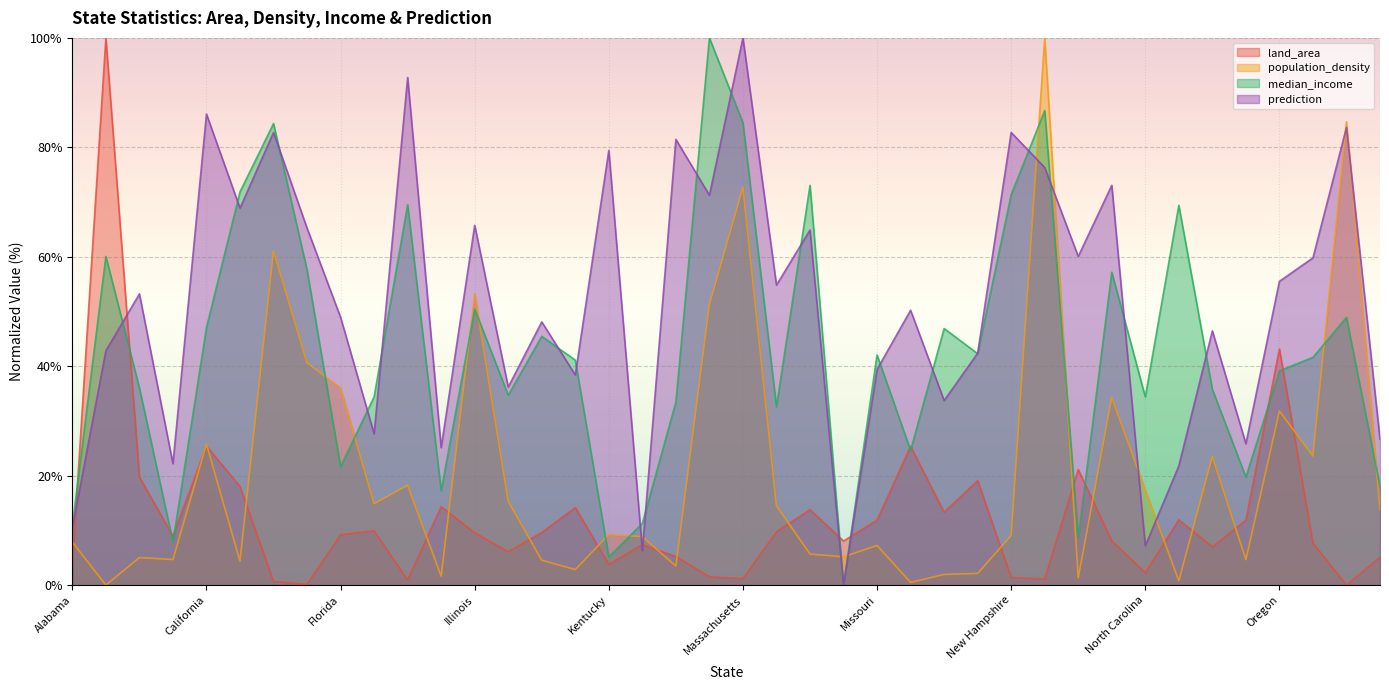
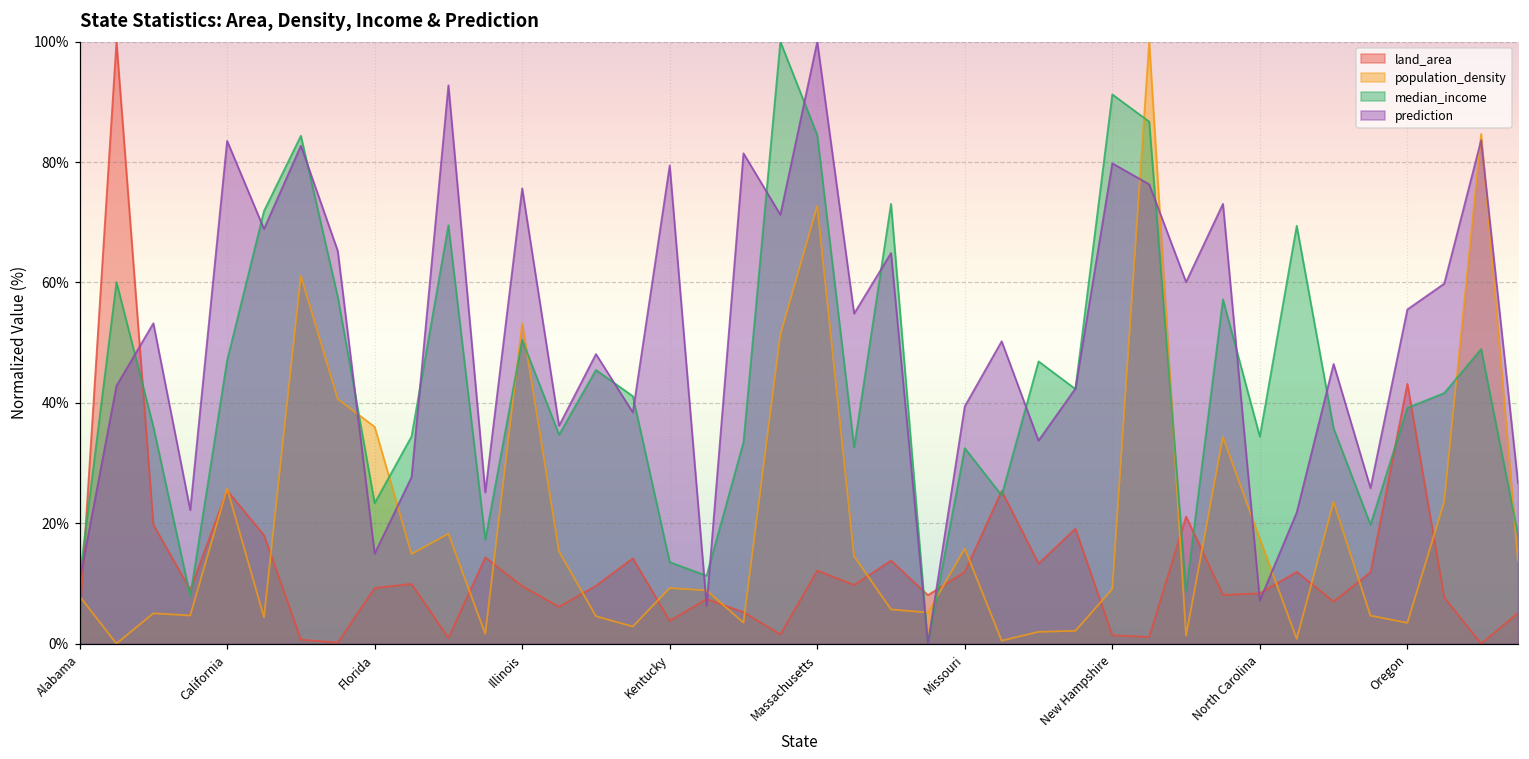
prediction, California: 86% -> 84%
median_income, Florida: 22% -> 23%
prediction, Florida: 49% -> 15%
prediction, Illinois: 66% -> 76%
median_income, Kentucky: 5% -> 14%
land_area, Massachusetts: 1% -> 12%
population_density, Missouri: 7% -> 16%
median_income, Missouri: 42% -> 32%
median_income, New Hampshire: 71% -> 91%
prediction, New Hampshire: 83% -> 80%
land_area, North Carolina: 2% -> 8%
population_density, Oregon: 32% -> 3%
